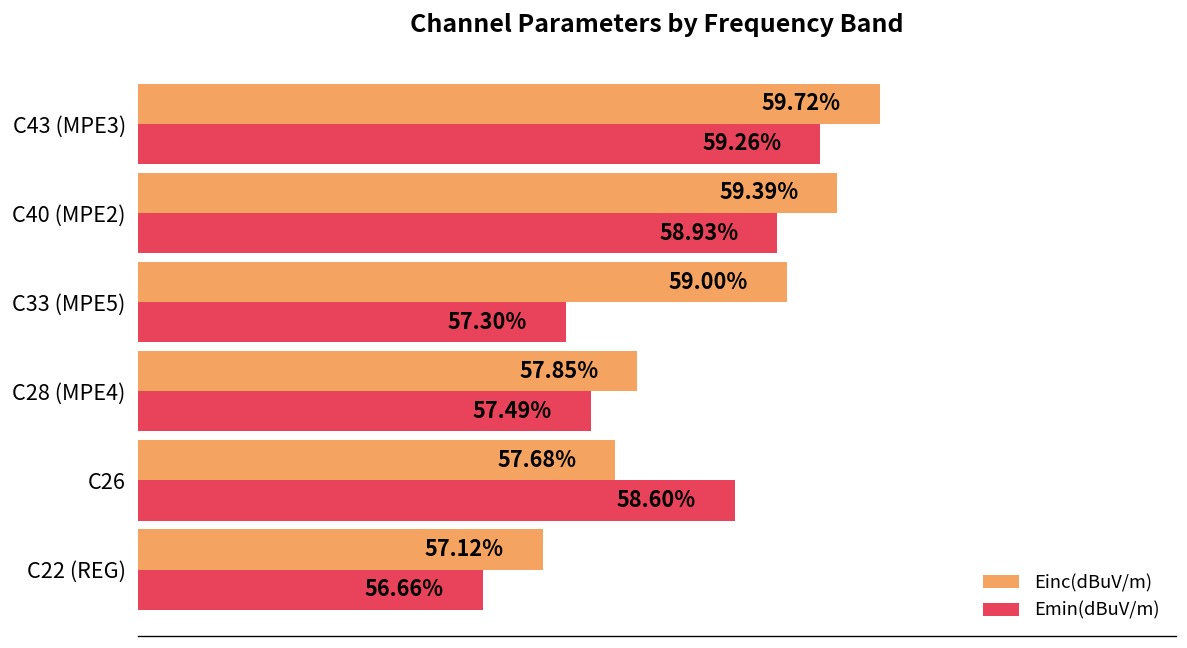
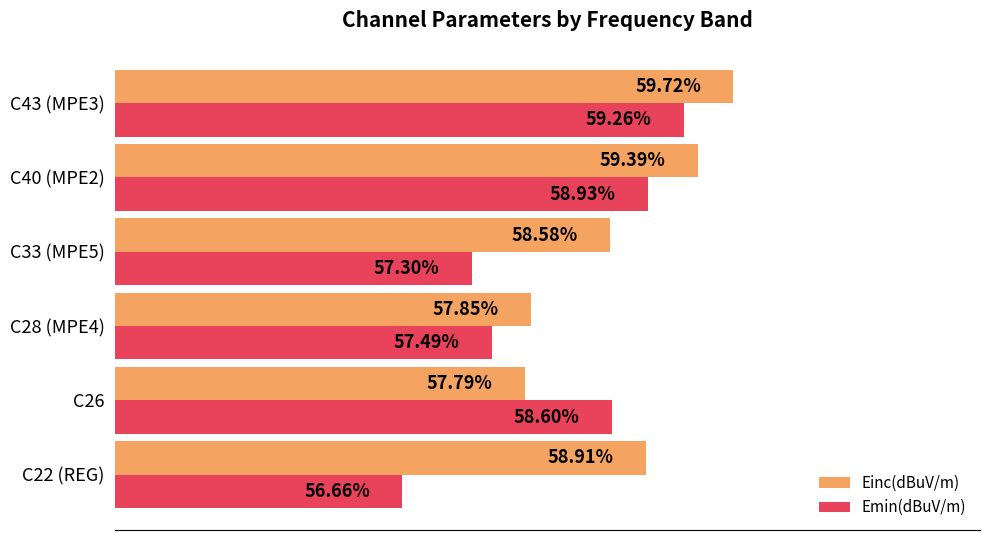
Einc(dBuV/m), C33 (MPE5): 59.00% -> 58.58%
Einc(dBuV/m), C26: 57.68% -> 57.79%
Einc(dBuV/m), C22 (REG): 57.12% -> 58.91%
